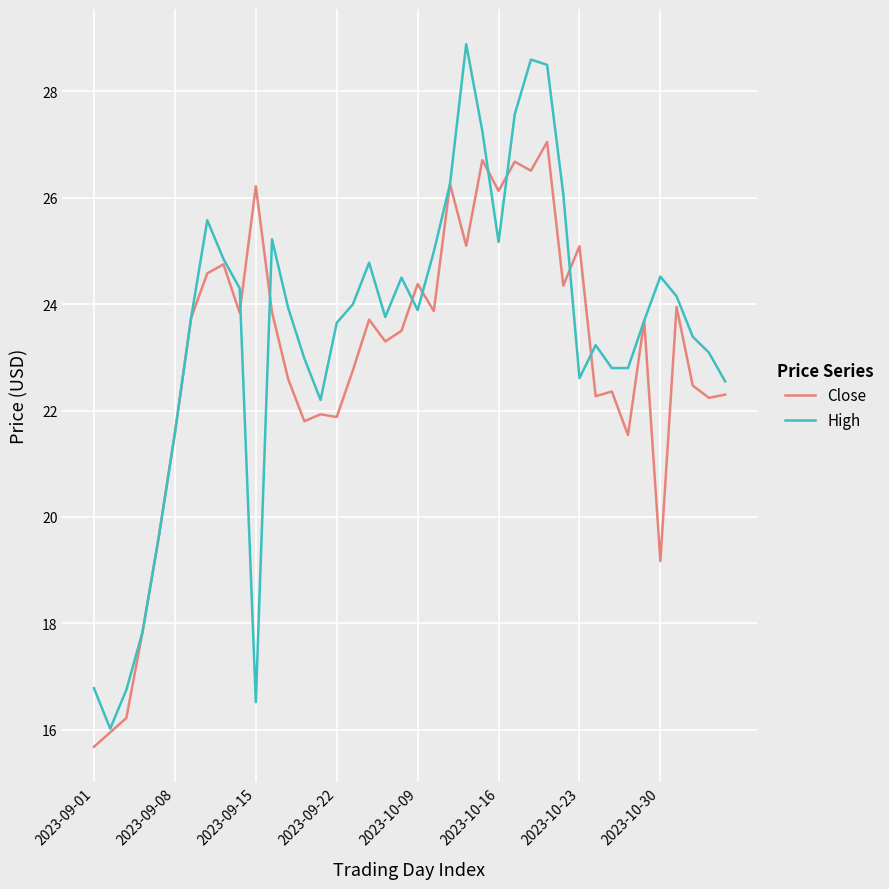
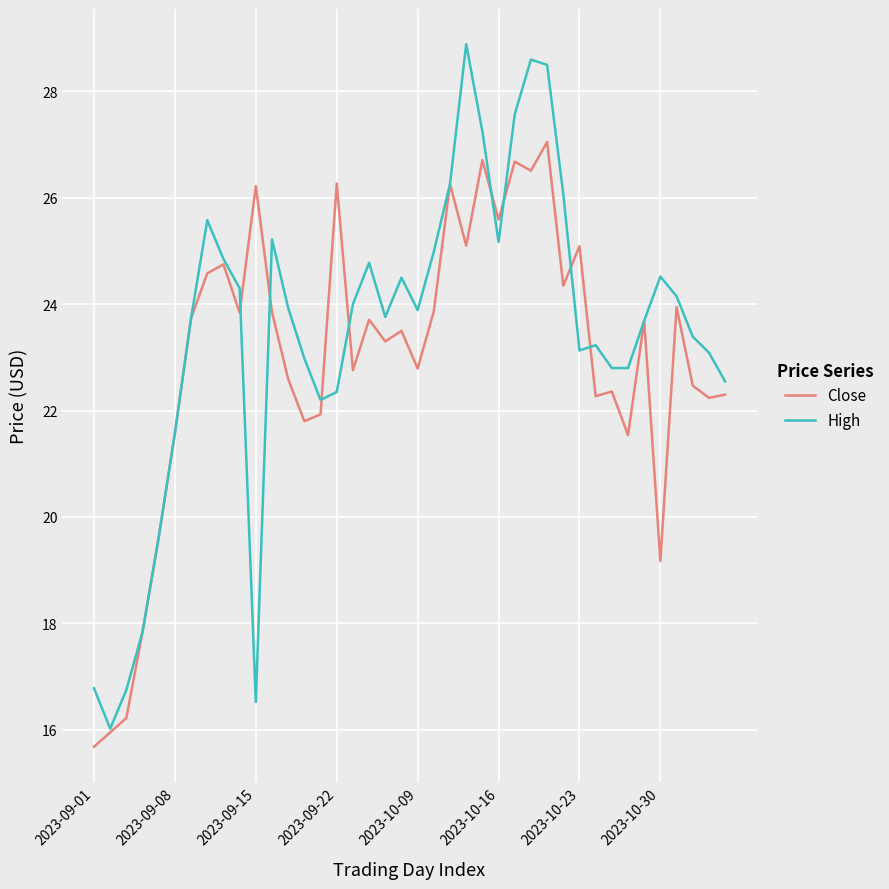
Close, 2023-09-22: 21.9 -> 26.3
High, 2023-09-22: 23.7 -> 22.4
Close, 2023-10-09: 24.4 -> 22.8
Close, 2023-10-16: 26.1 -> 25.6
High, 2023-10-23: 22.6 -> 23.1
